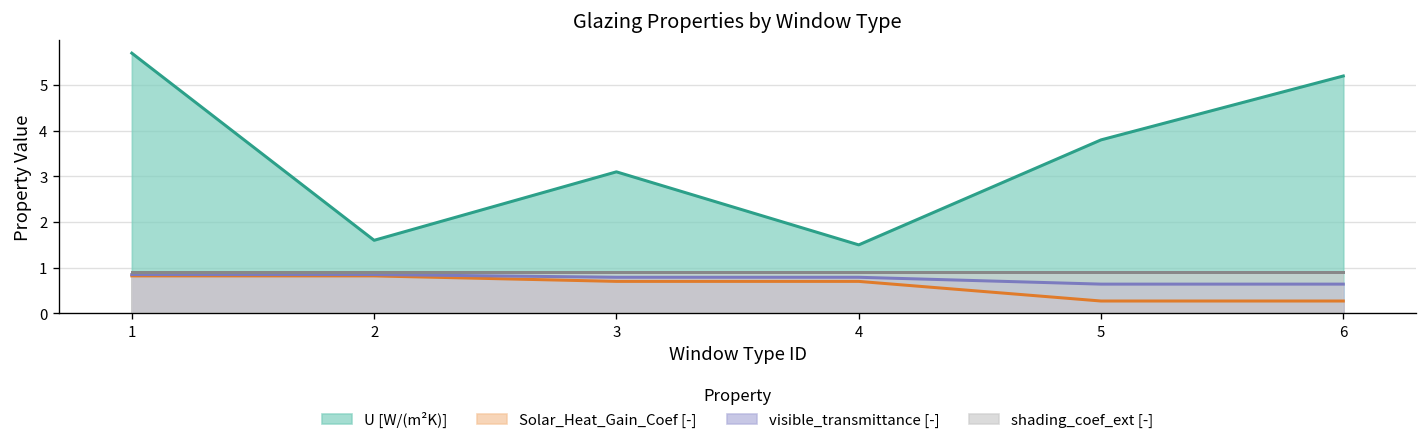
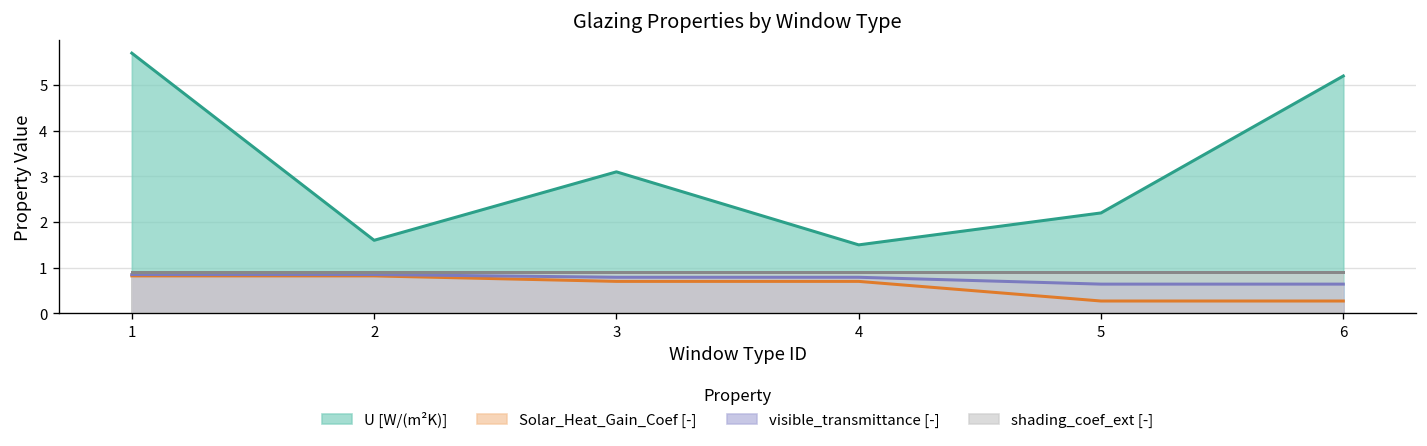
U [W/(m²K)], 5: 3.8 -> 2.2
